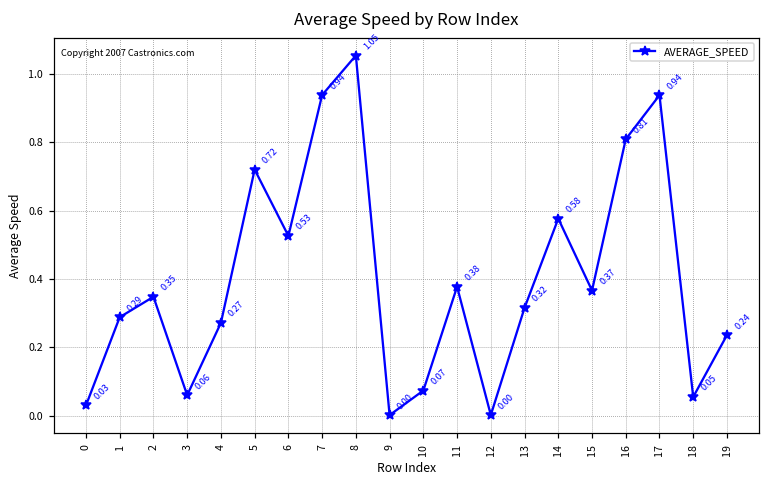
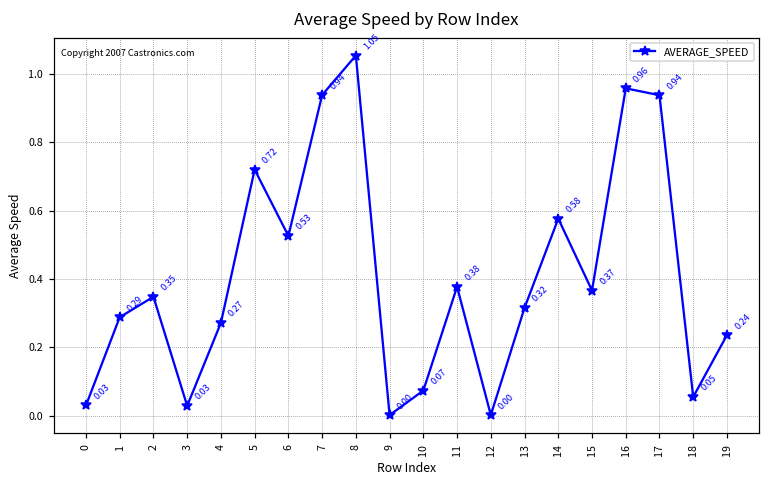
3: 0.06 -> 0.03
16: 0.81 -> 0.96
